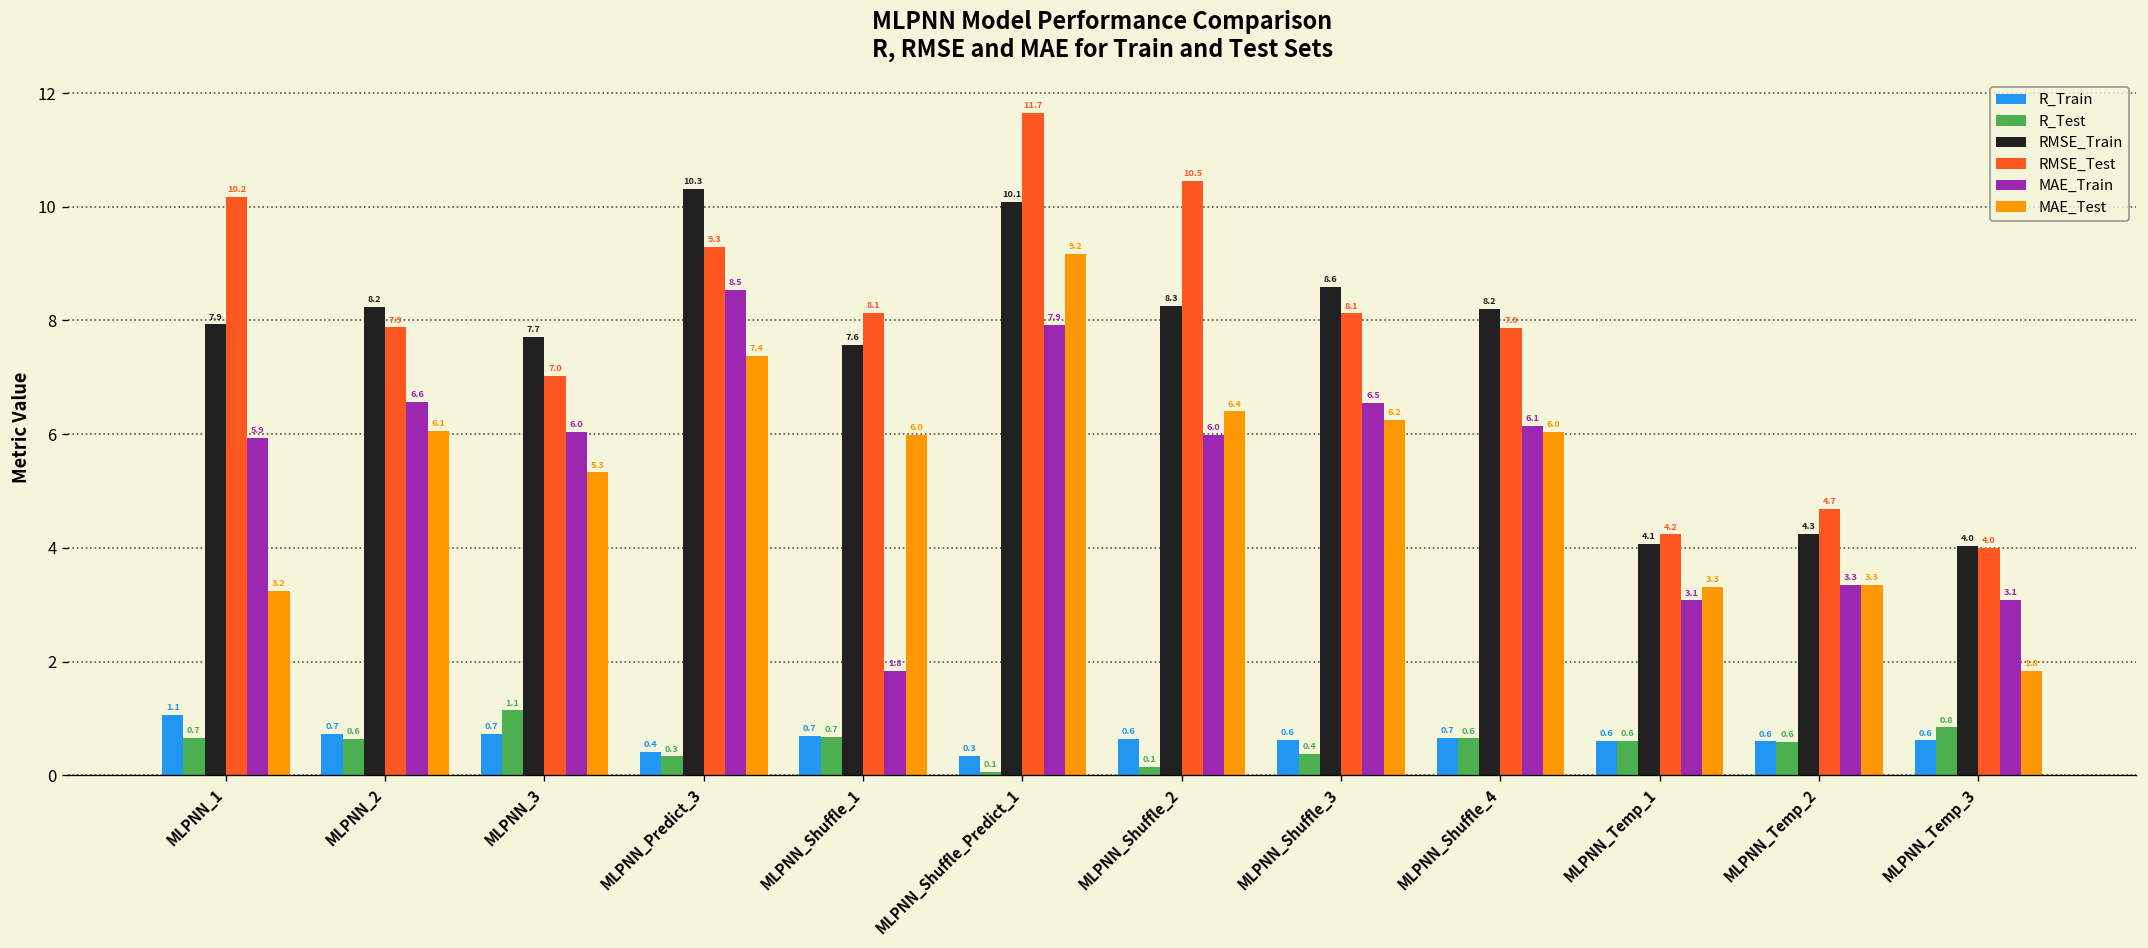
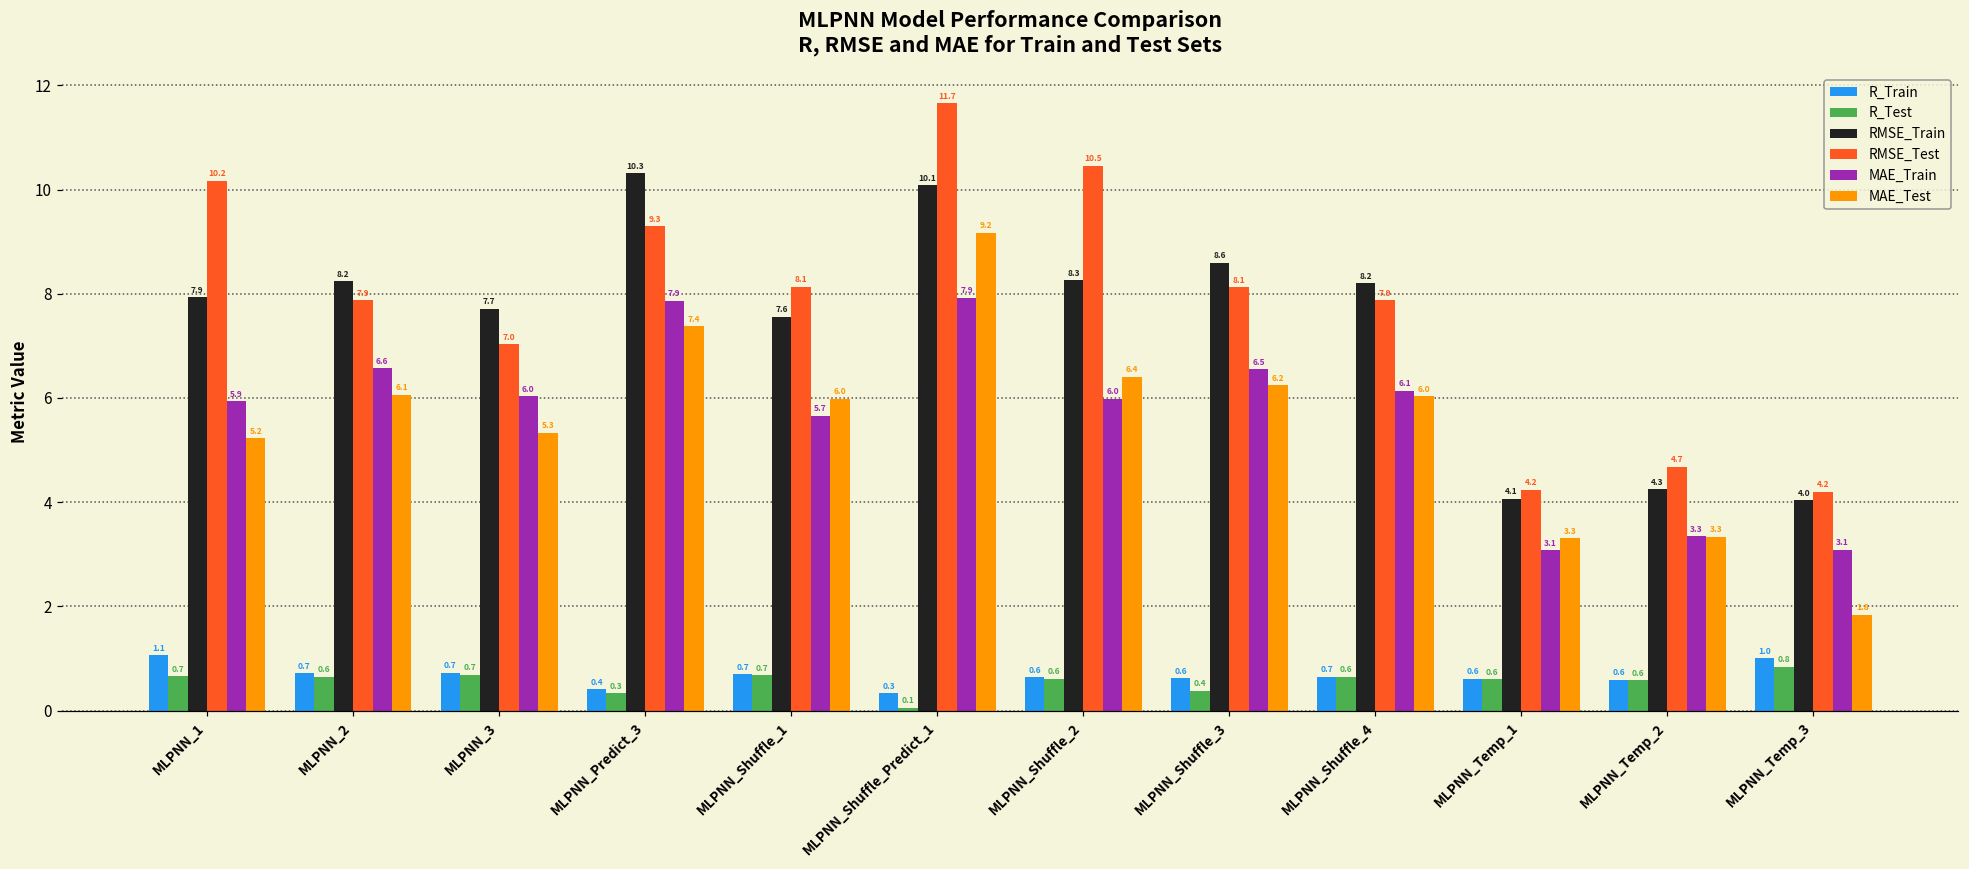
MAE_Test, MLPNN_1: 3.2 -> 5.2
R_Test, MLPNN_3: 1.1 -> 0.7
MAE_Train, MLPNN_Predict_3: 8.5 -> 7.9
MAE_Train, MLPNN_Shuffle_1: 1.8 -> 5.7
R_Test, MLPNN_Shuffle_2: 0.1 -> 0.6
R_Train, MLPNN_Temp_3: 0.6 -> 1.0
RMSE_Test, MLPNN_Temp_3: 4.0 -> 4.2
